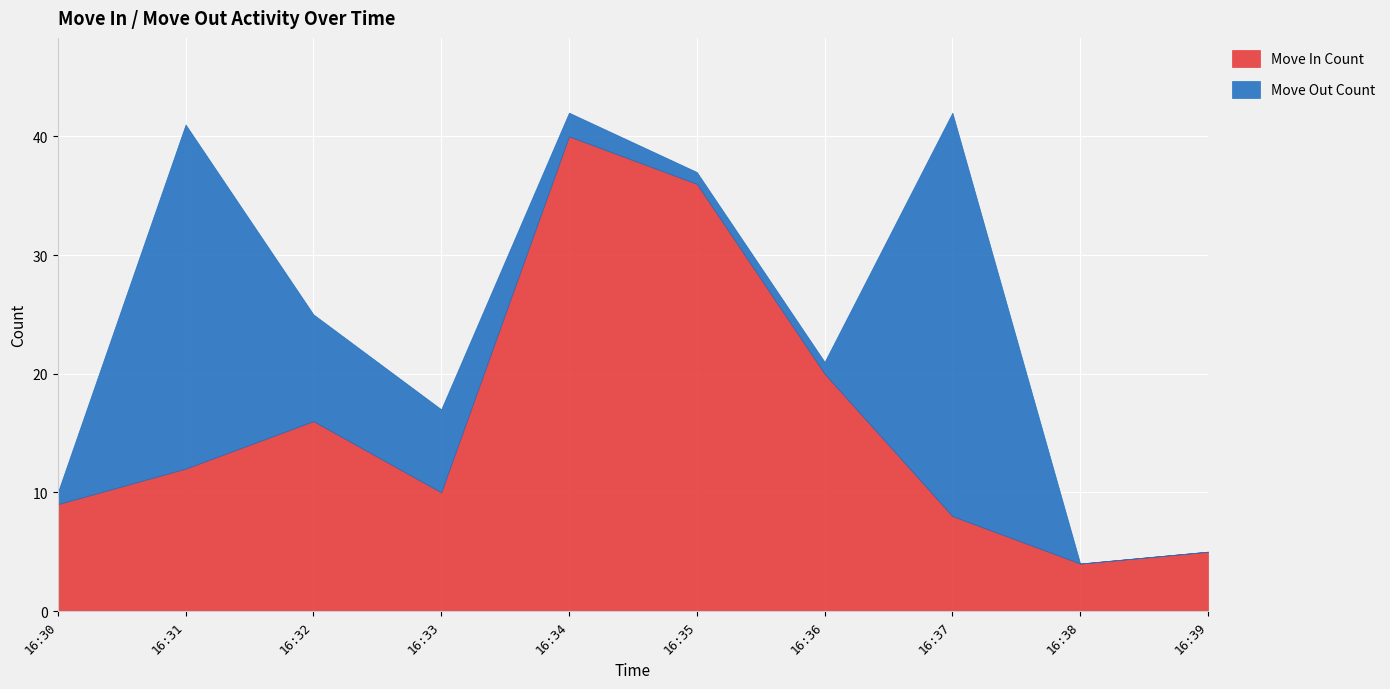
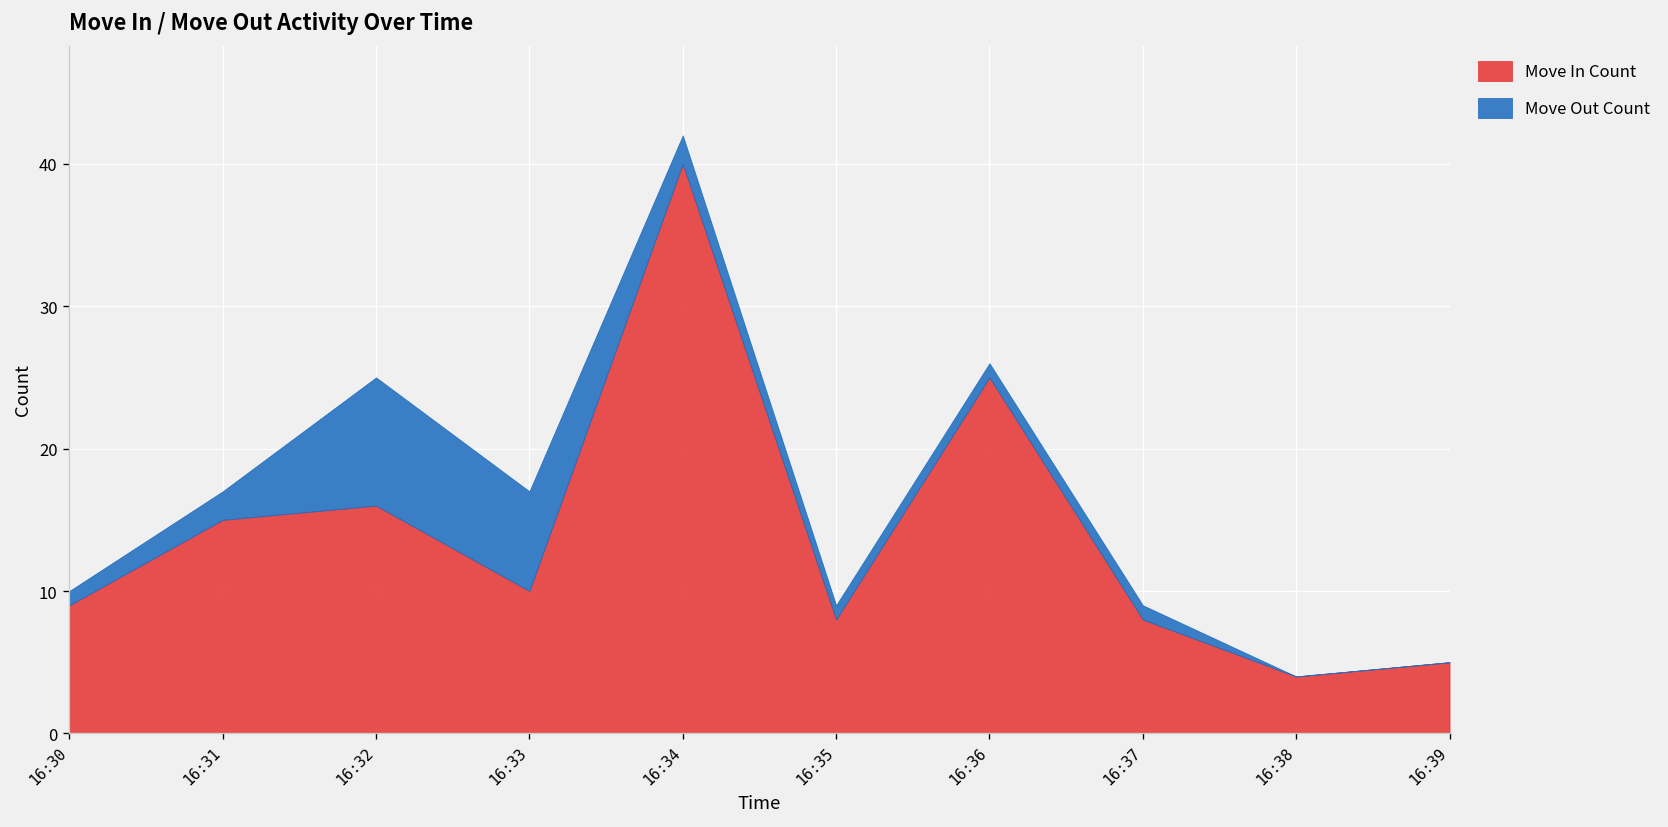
Move In Count, 16:31: 12 -> 15
Move Out Count, 16:31: 29 -> 2
Move In Count, 16:35: 36 -> 8
Move In Count, 16:36: 20 -> 25
Move Out Count, 16:37: 34 -> 1
